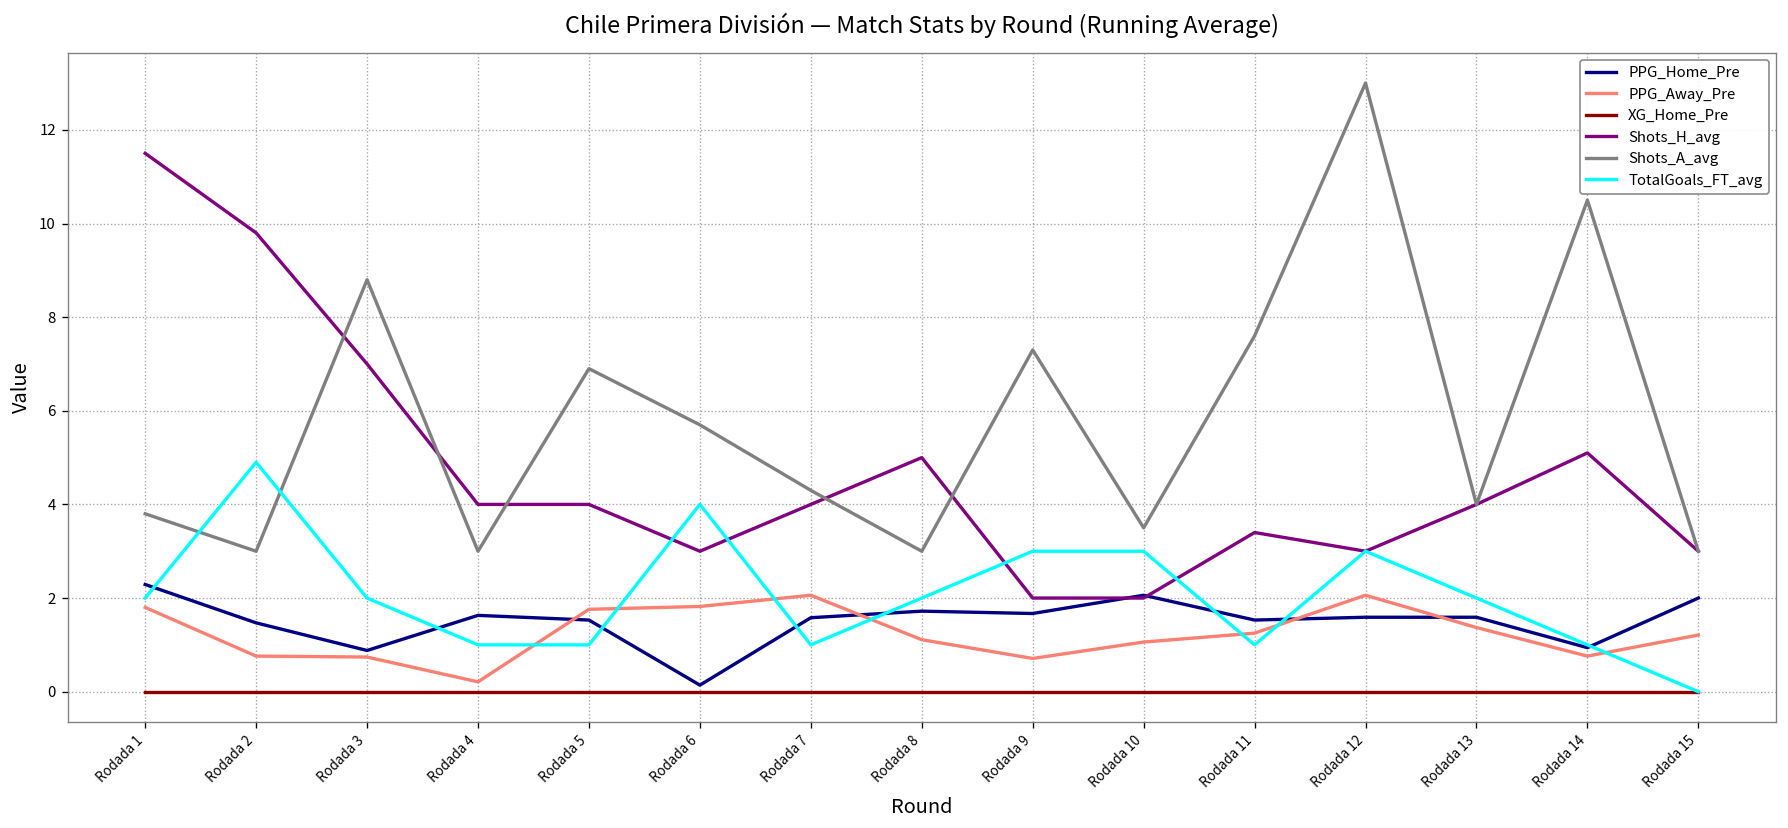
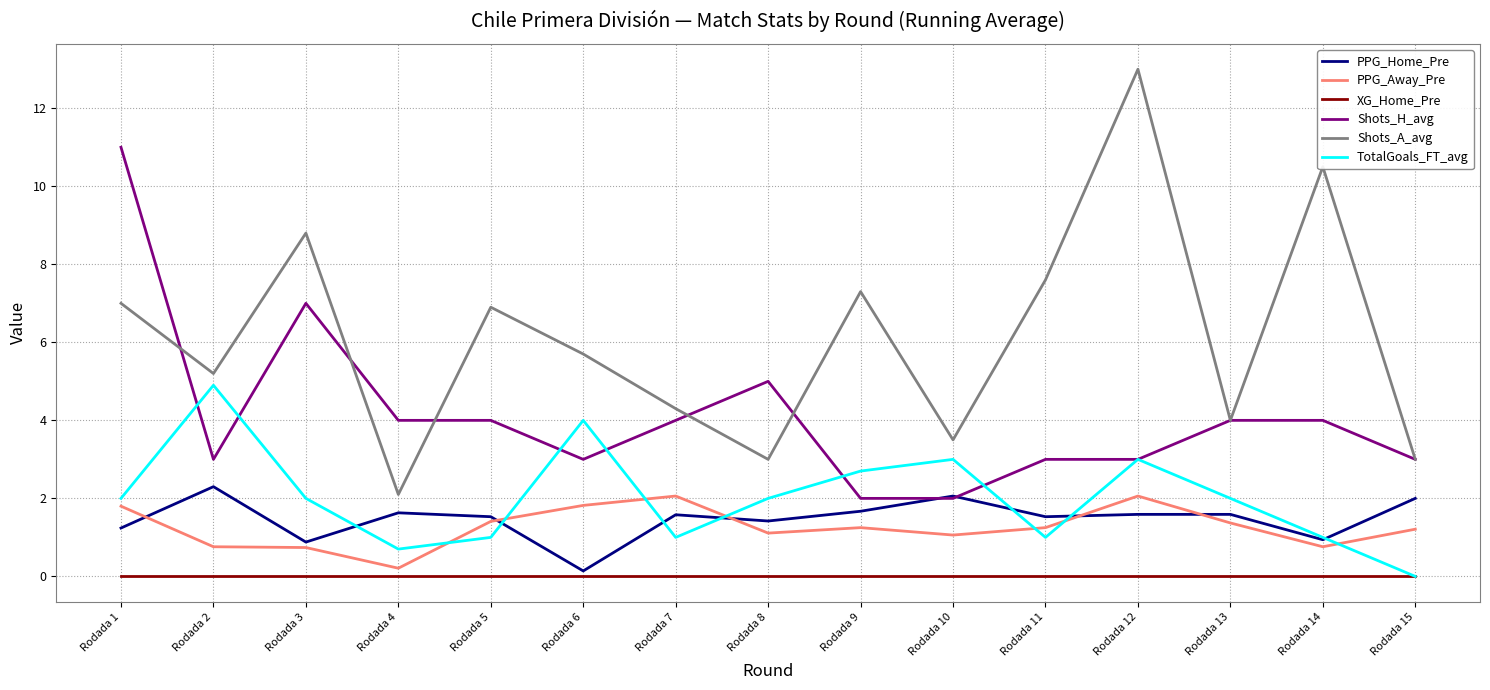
PPG_Home_Pre, Rodada 1: 2.3 -> 1.2
Shots_H_avg, Rodada 1: 11.5 -> 11.0
Shots_A_avg, Rodada 1: 3.8 -> 7.0
PPG_Home_Pre, Rodada 2: 1.5 -> 2.3
Shots_H_avg, Rodada 2: 9.8 -> 3.0
Shots_A_avg, Rodada 2: 3.0 -> 5.2
Shots_A_avg, Rodada 4: 3.0 -> 2.1
TotalGoals_FT_avg, Rodada 4: 1.0 -> 0.7
PPG_Away_Pre, Rodada 5: 1.8 -> 1.4
PPG_Home_Pre, Rodada 8: 1.7 -> 1.4
PPG_Away_Pre, Rodada 9: 0.7 -> 1.3
TotalGoals_FT_avg, Rodada 9: 3.0 -> 2.7
Shots_H_avg, Rodada 11: 3.4 -> 3.0
Shots_H_avg, Rodada 14: 5.1 -> 4.0
